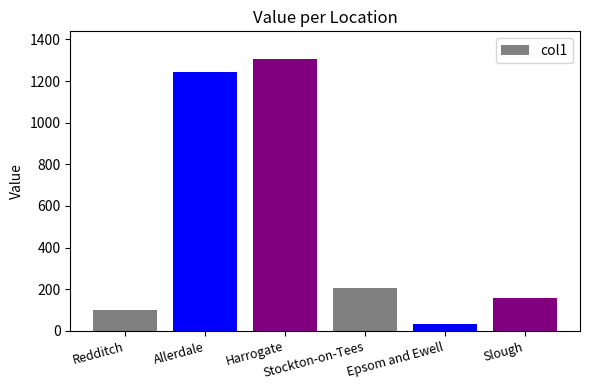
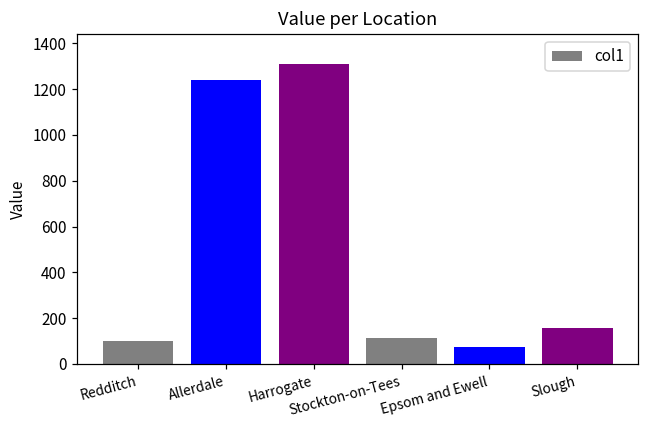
Stockton-on-Tees: 200 -> 110
Epsom and Ewell: 30 -> 80
